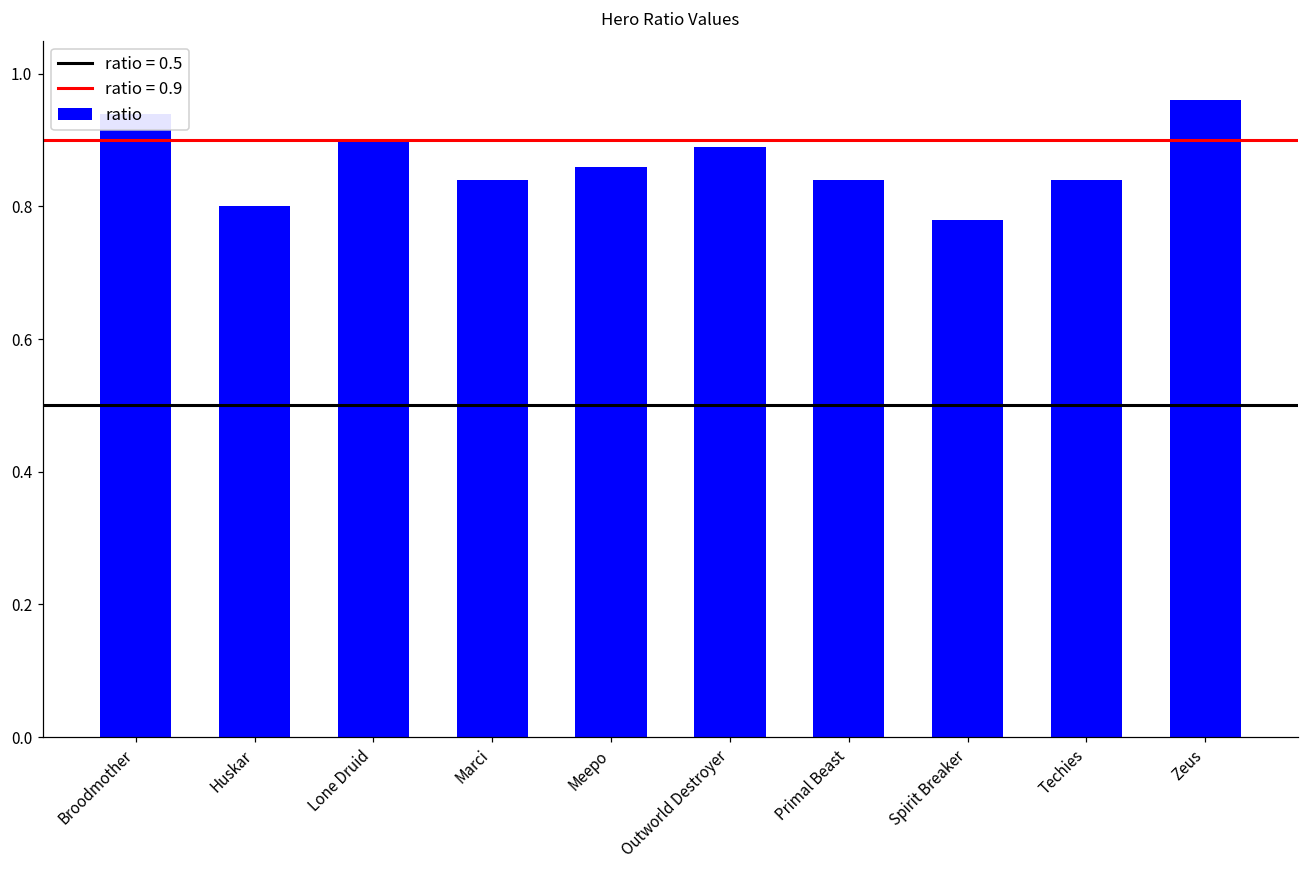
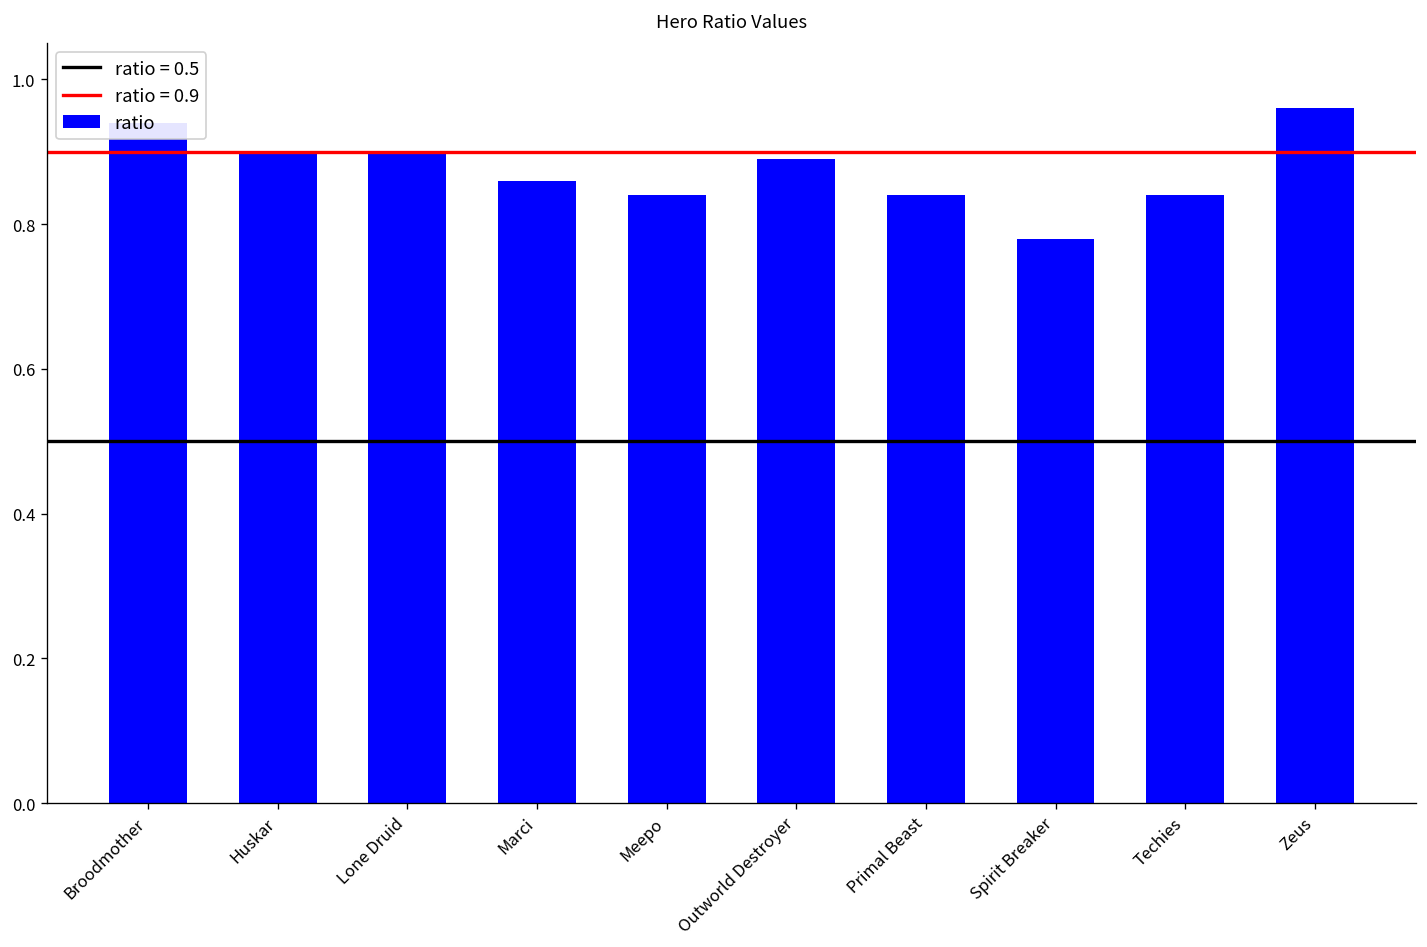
Huskar: 0.8 -> 0.9
Marci: 0.84 -> 0.86
Meepo: 0.86 -> 0.84
